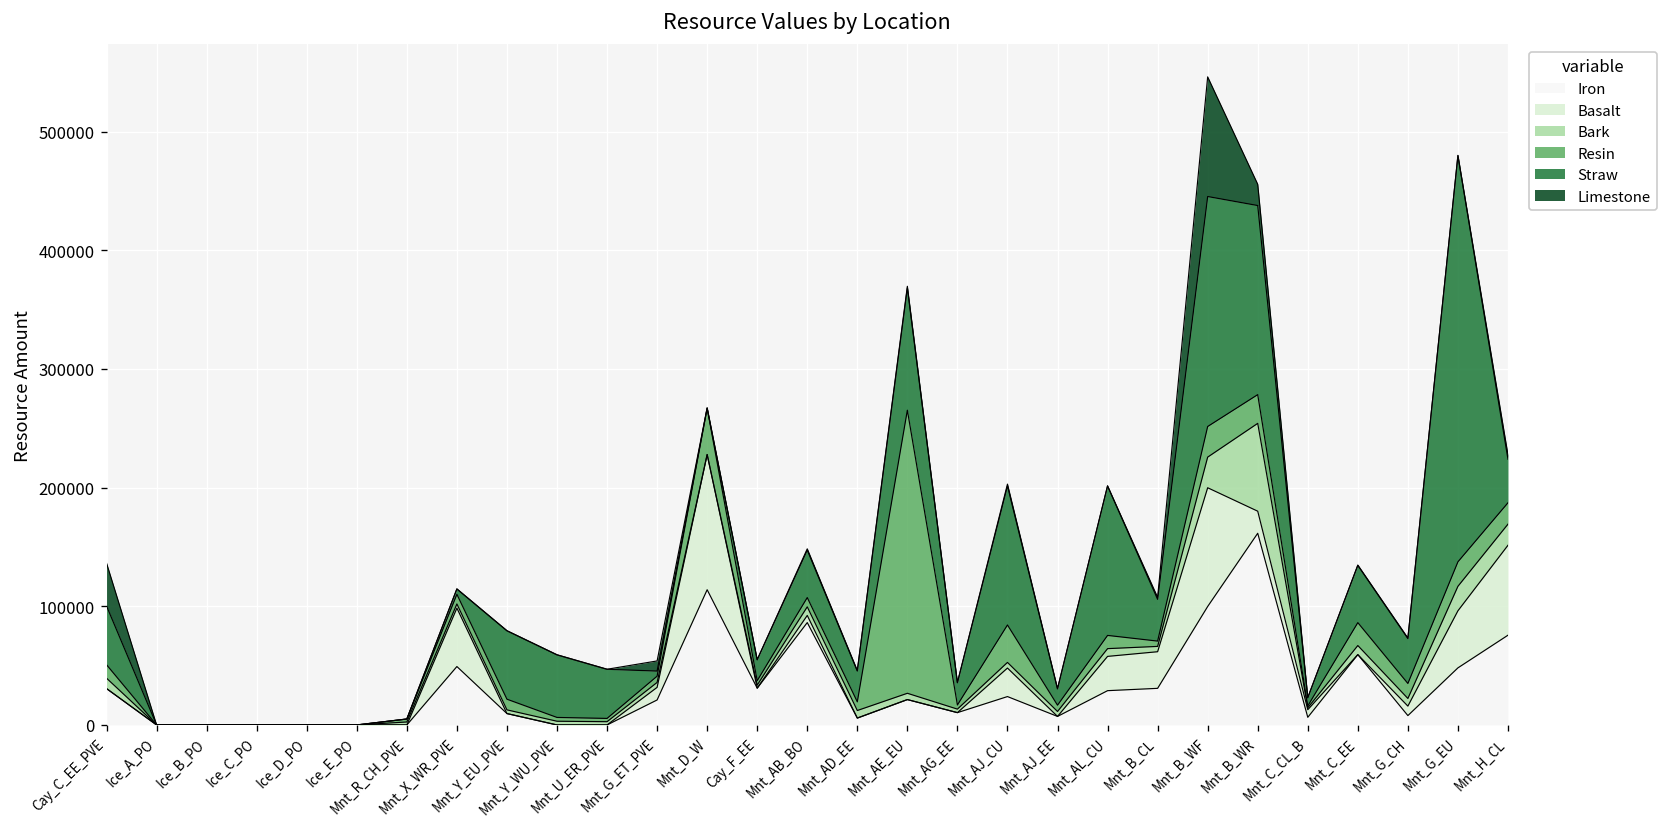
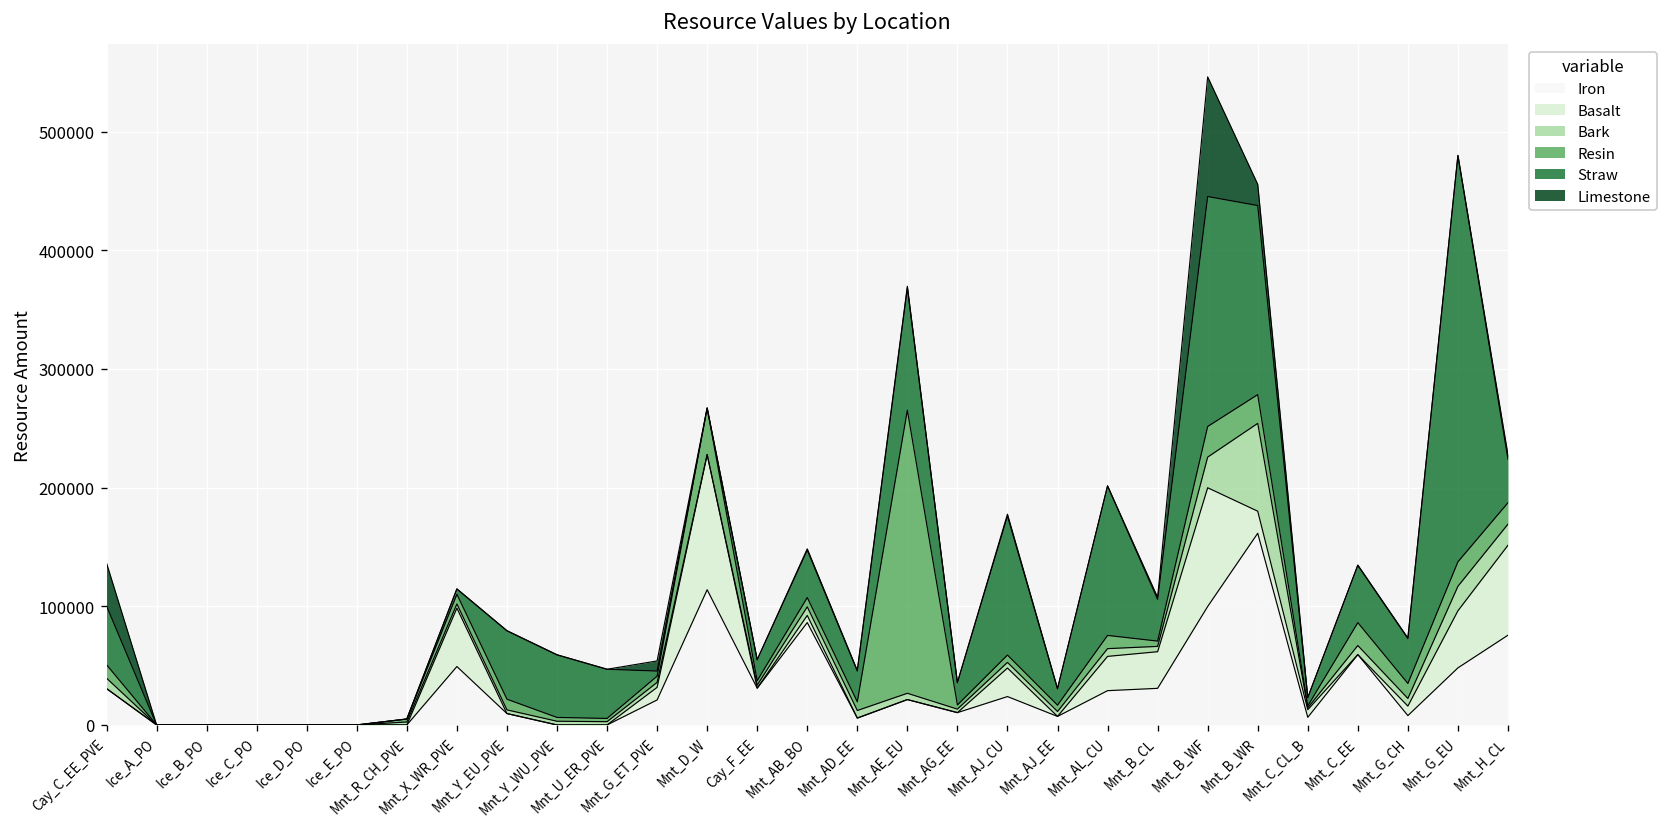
Resin, Mnt_AJ_CU: 30000 -> 10000
